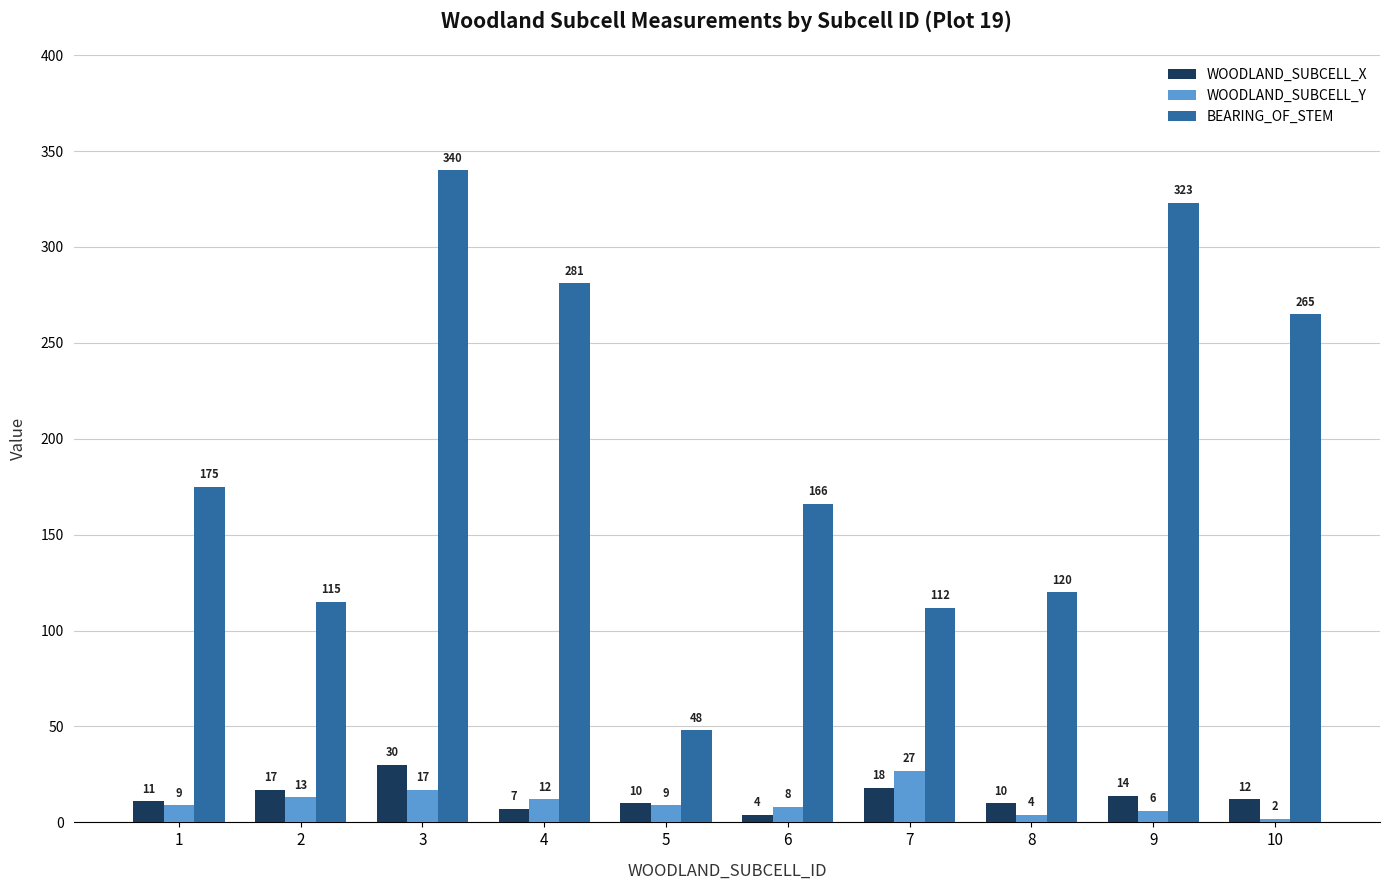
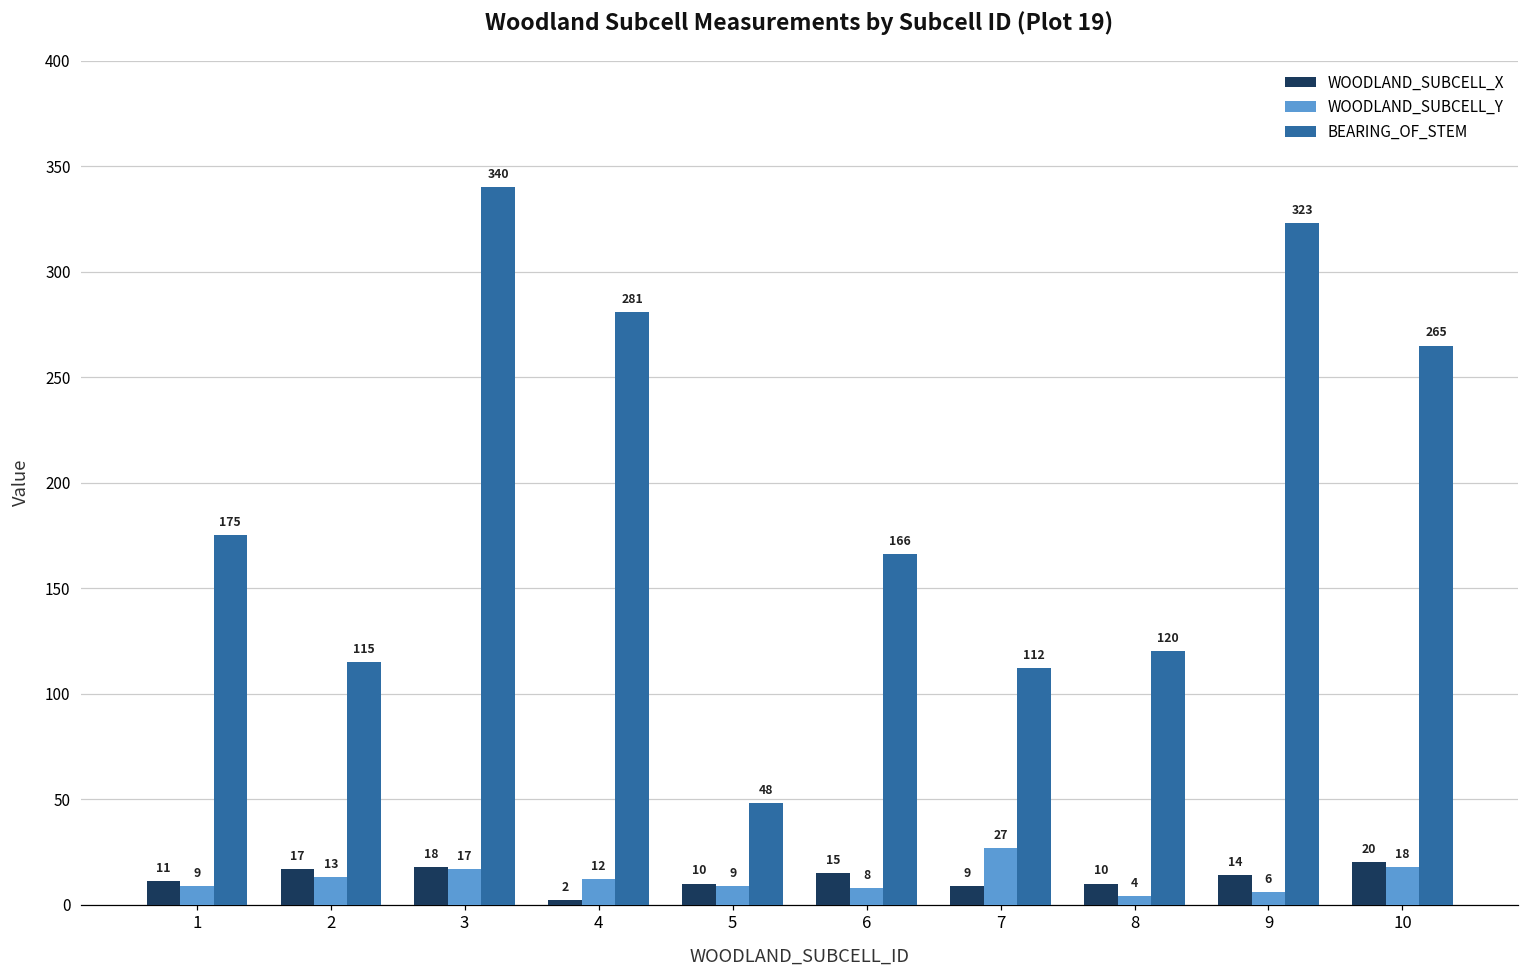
WOODLAND_SUBCELL_X, 3: 30 -> 18
WOODLAND_SUBCELL_X, 4: 7 -> 2
WOODLAND_SUBCELL_X, 6: 4 -> 15
WOODLAND_SUBCELL_X, 7: 18 -> 9
WOODLAND_SUBCELL_X, 10: 12 -> 20
WOODLAND_SUBCELL_Y, 10: 2 -> 18
